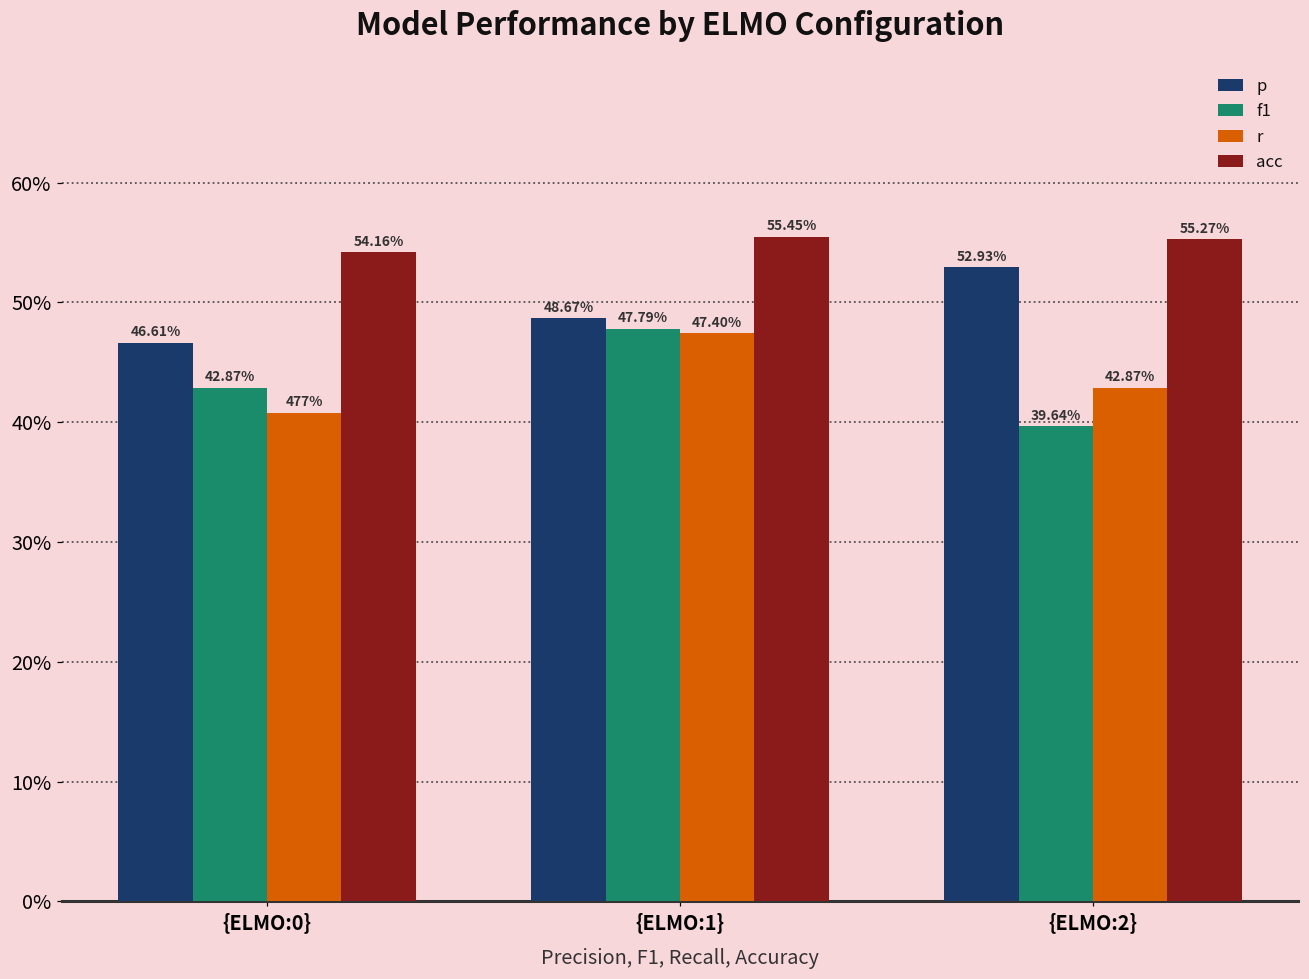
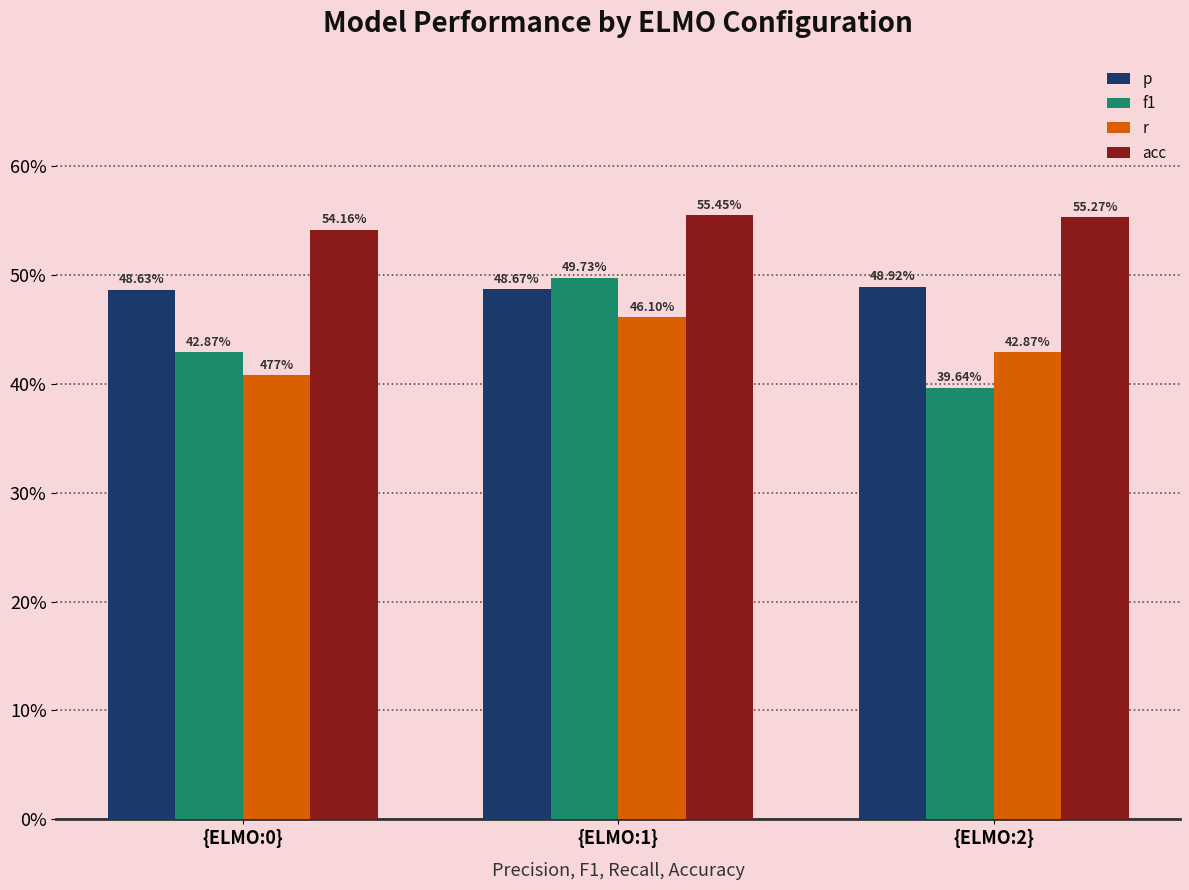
p, {ELMO:0}: 46.61% -> 48.63%
f1, {ELMO:1}: 47.79% -> 49.73%
r, {ELMO:1}: 47.40% -> 46.10%
p, {ELMO:2}: 52.93% -> 48.92%
